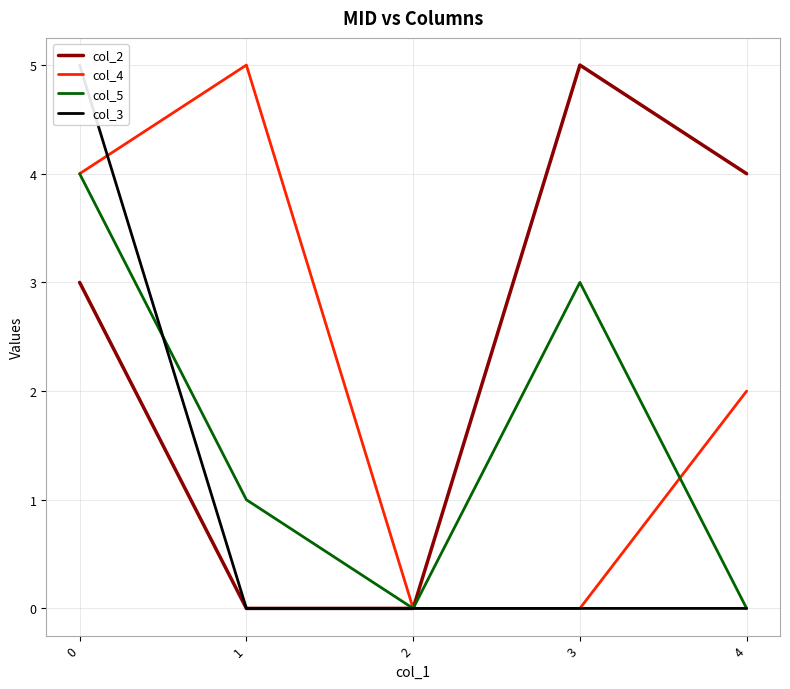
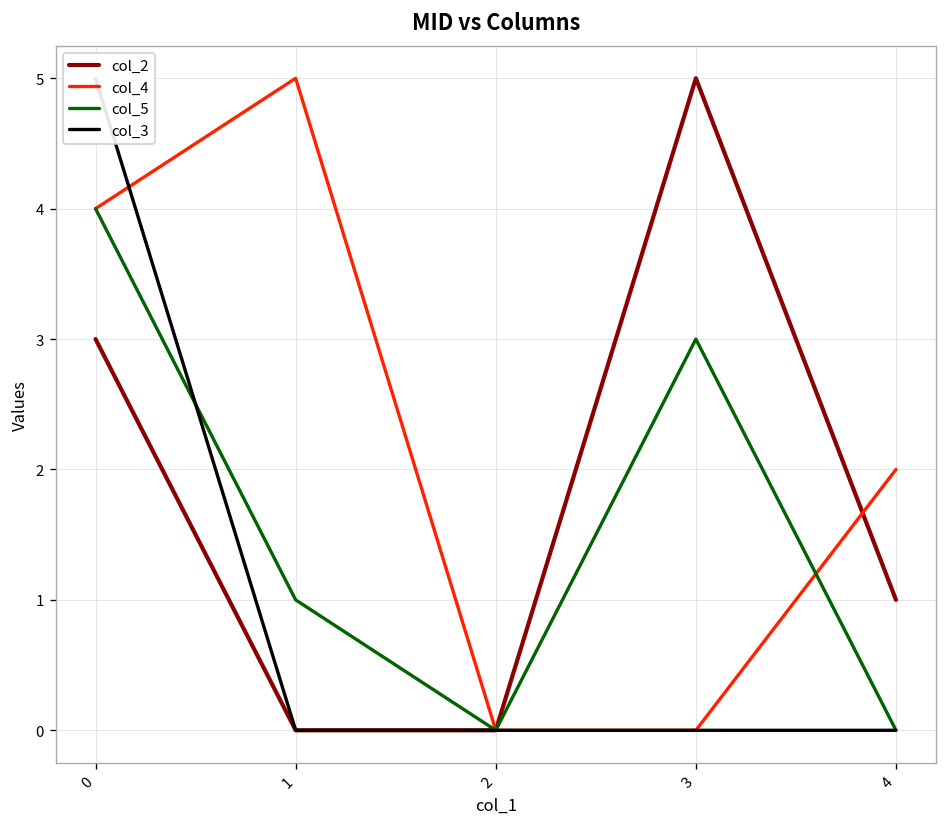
col_2, 4: 4 -> 1
